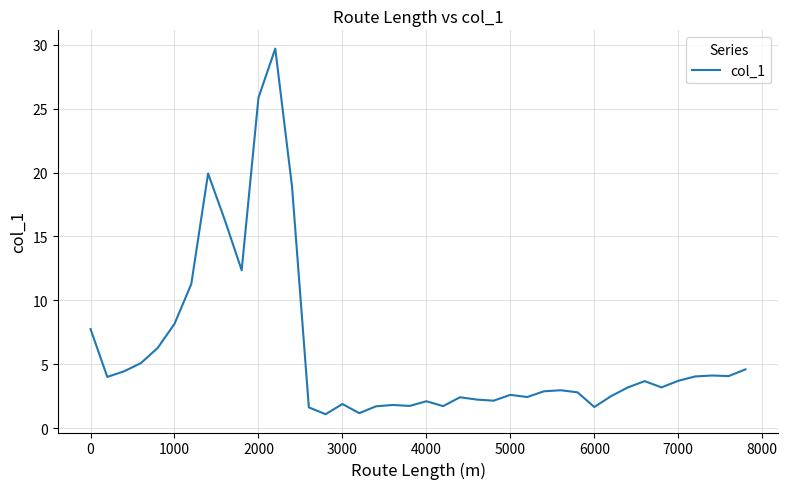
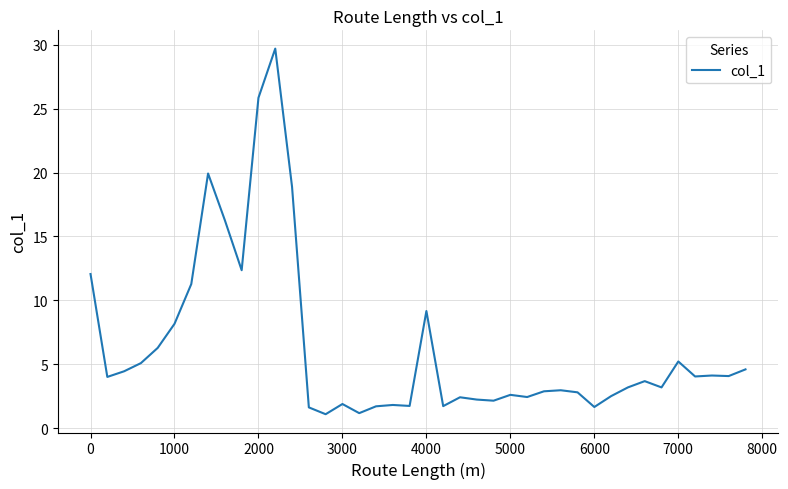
0: 7.8 -> 12.1
4000: 2.1 -> 9.2
7000: 3.7 -> 5.2
